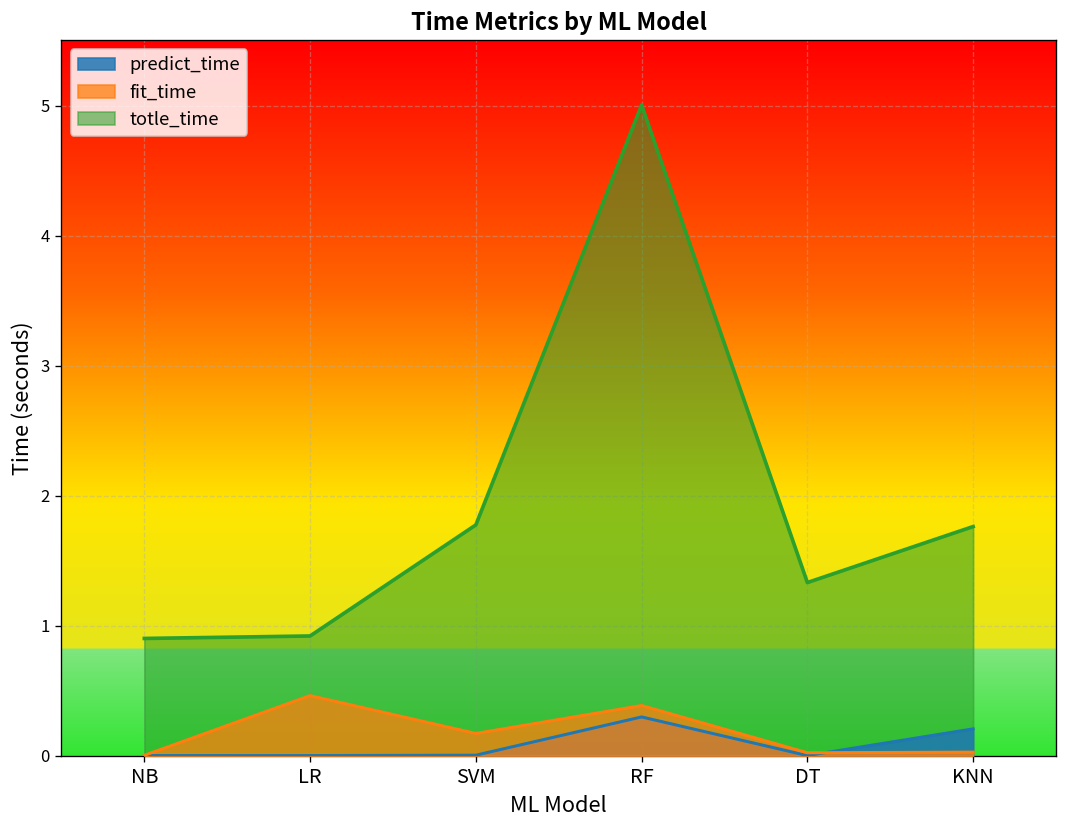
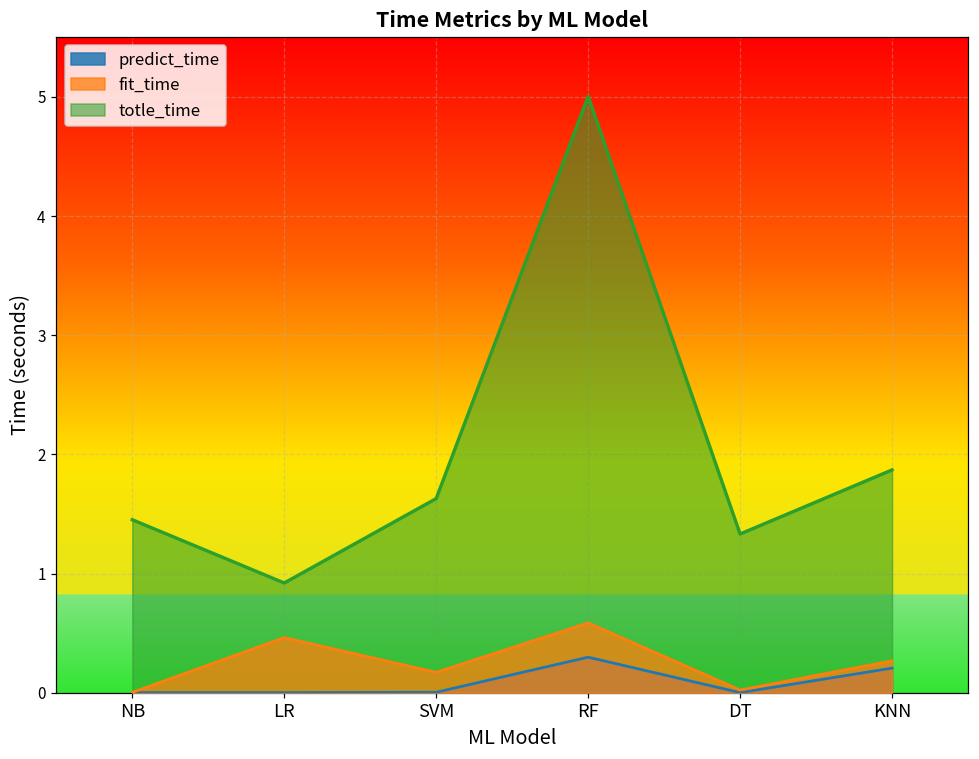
totle_time, NB: 0.90 -> 1.45
totle_time, SVM: 1.78 -> 1.63
fit_time, RF: 0.39 -> 0.59
fit_time, KNN: 0.03 -> 0.27
totle_time, KNN: 1.76 -> 1.87
